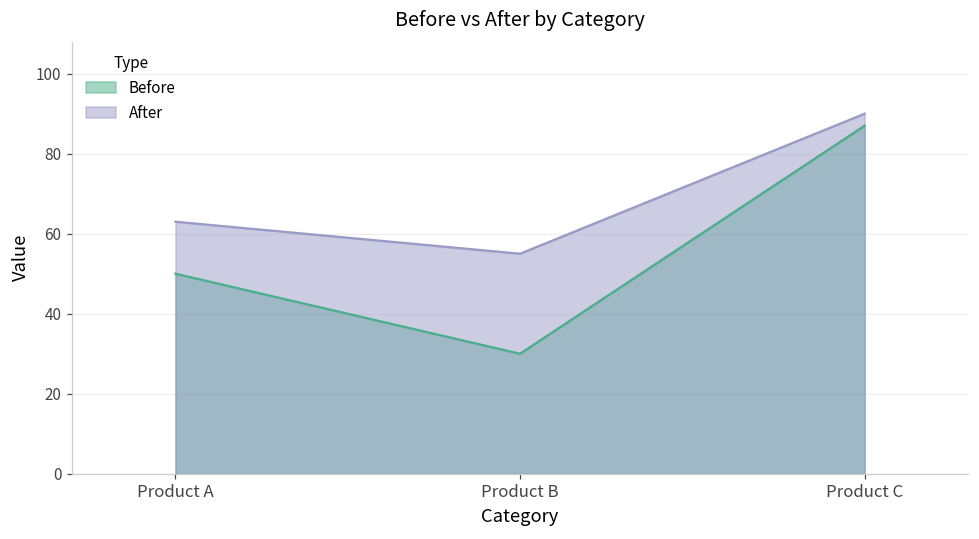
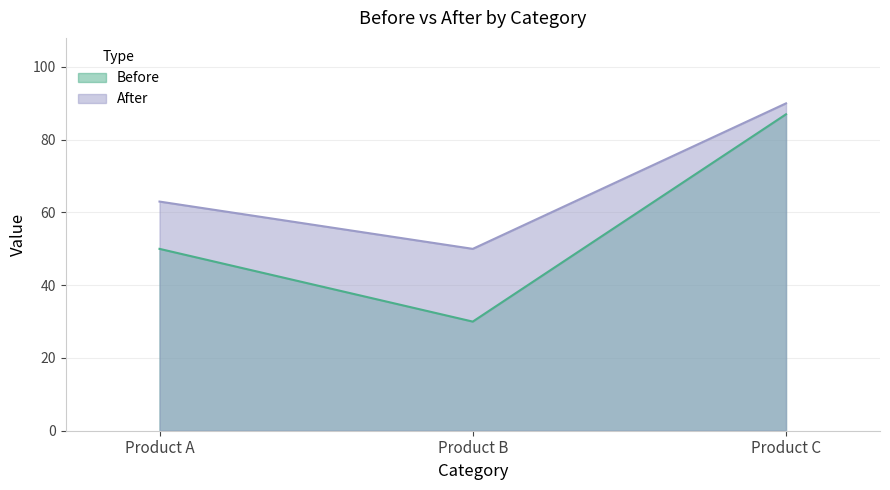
After, Product B: 55 -> 50
